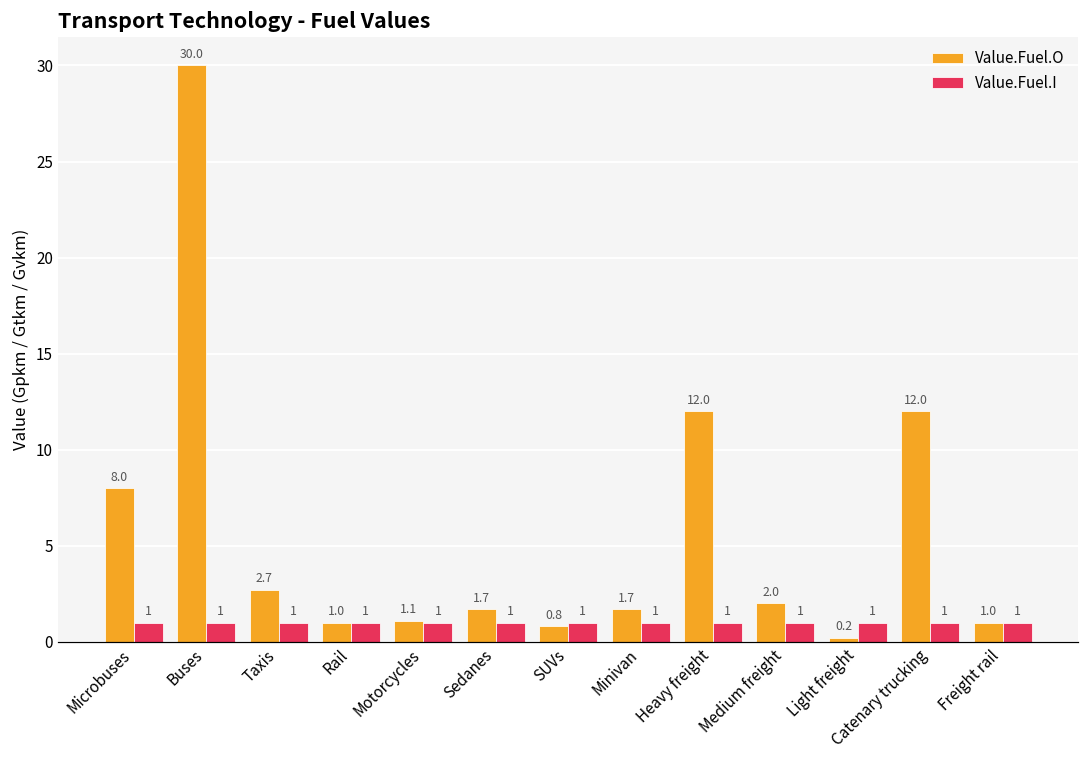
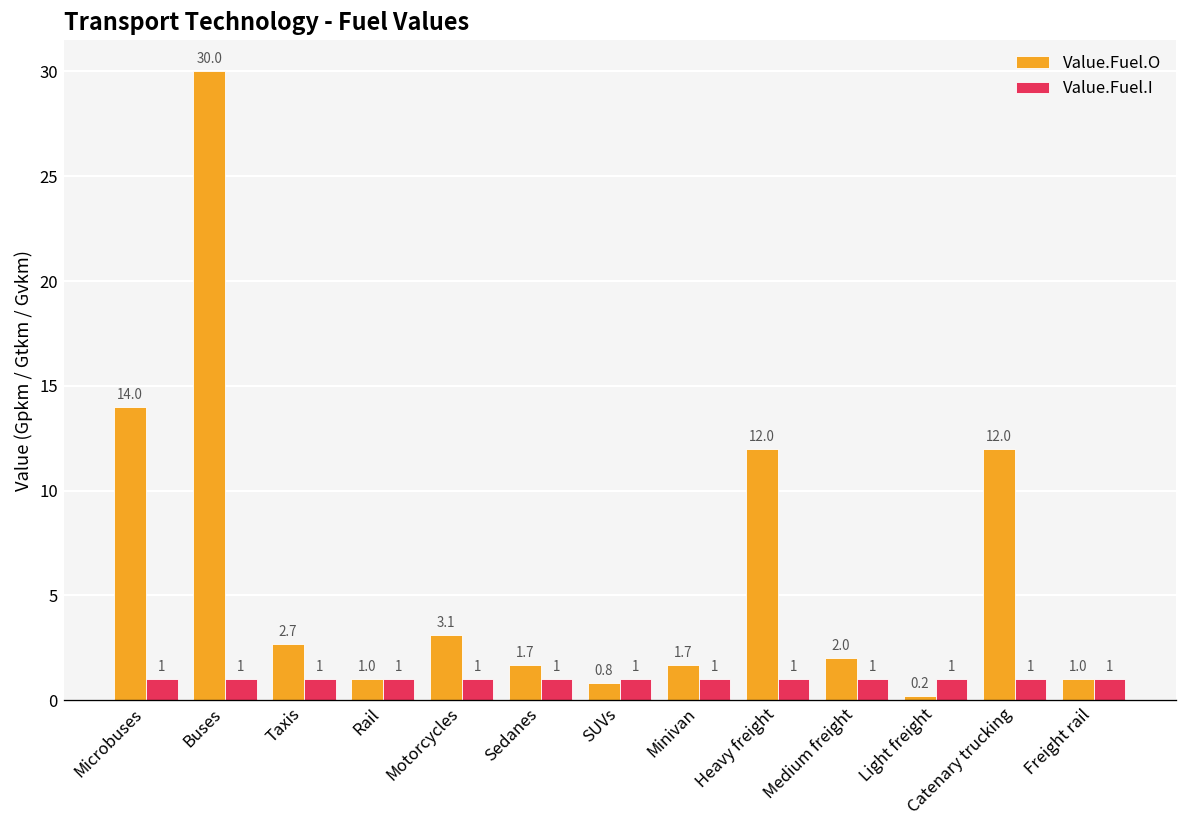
Value.Fuel.O, Microbuses: 8.0 -> 14.0
Value.Fuel.O, Motorcycles: 1.1 -> 3.1
